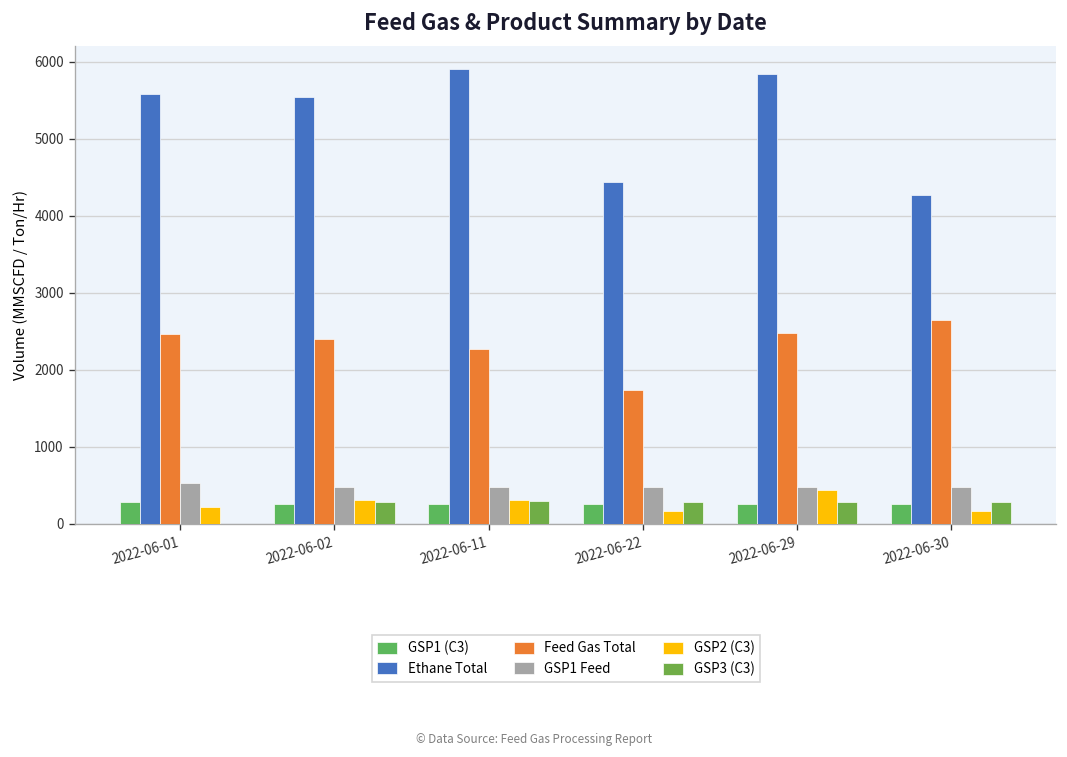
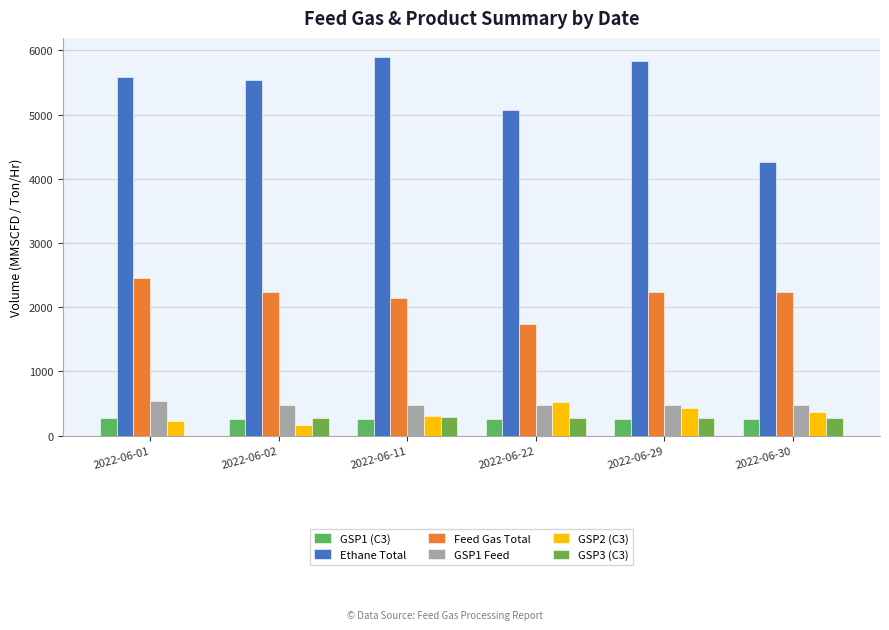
Feed Gas Total, 2022-06-02: 2400 -> 2200
GSP2 (C3), 2022-06-02: 300 -> 200
Feed Gas Total, 2022-06-11: 2300 -> 2100
Ethane Total, 2022-06-22: 4400 -> 5100
GSP2 (C3), 2022-06-22: 200 -> 500
Feed Gas Total, 2022-06-29: 2500 -> 2200
Feed Gas Total, 2022-06-30: 2600 -> 2200
GSP2 (C3), 2022-06-30: 200 -> 400
